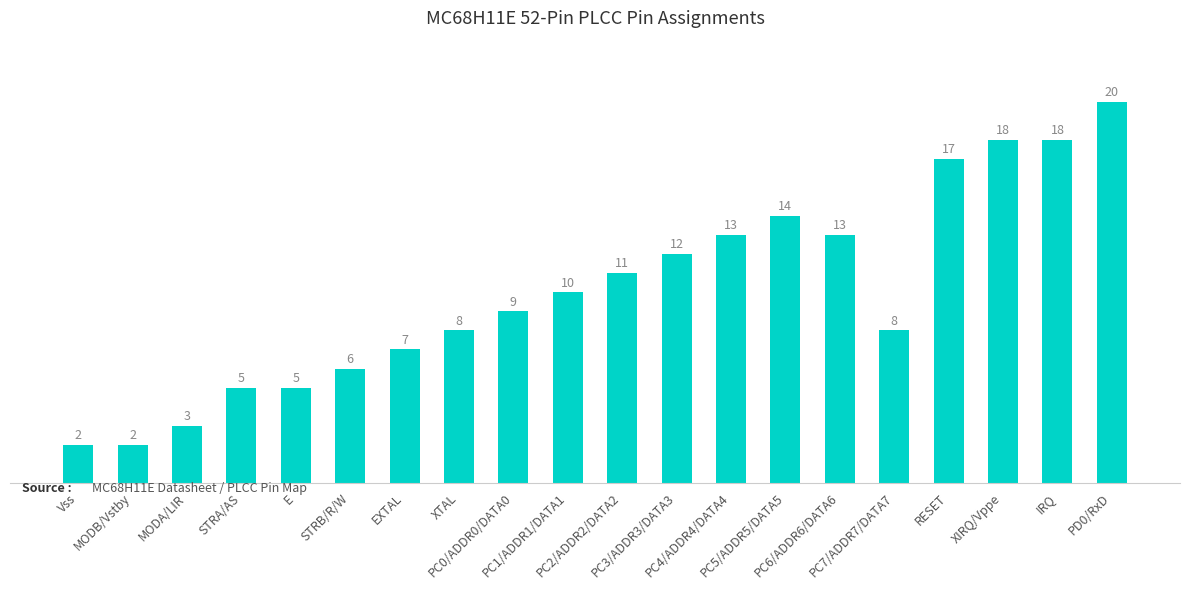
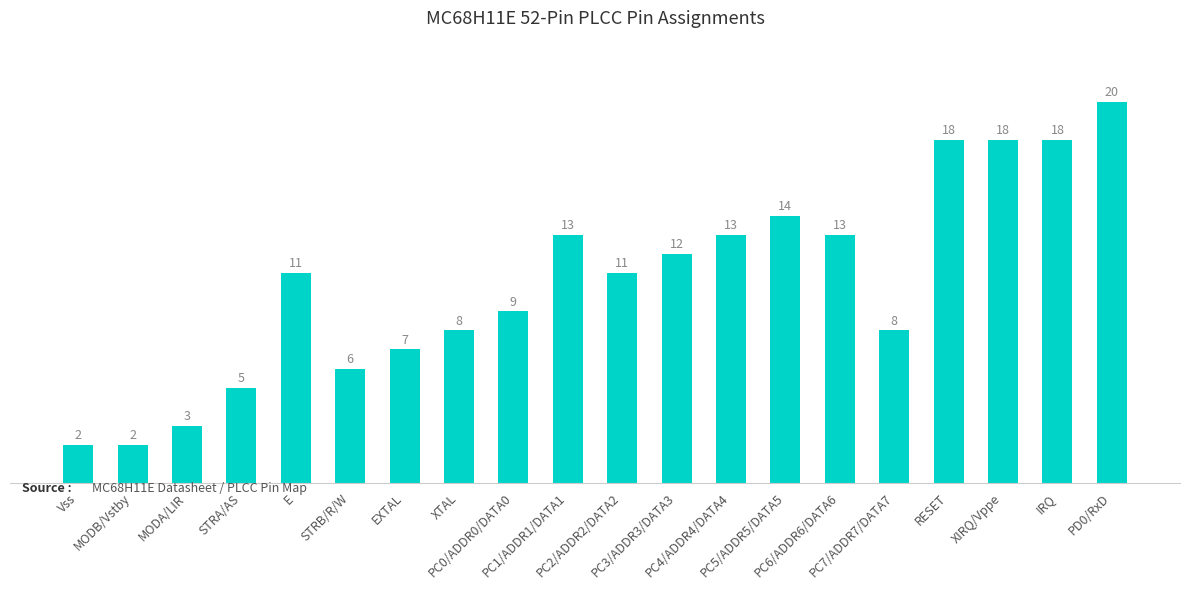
E: 5 -> 11
PC1/ADDR1/DATA1: 10 -> 13
RESET: 17 -> 18
